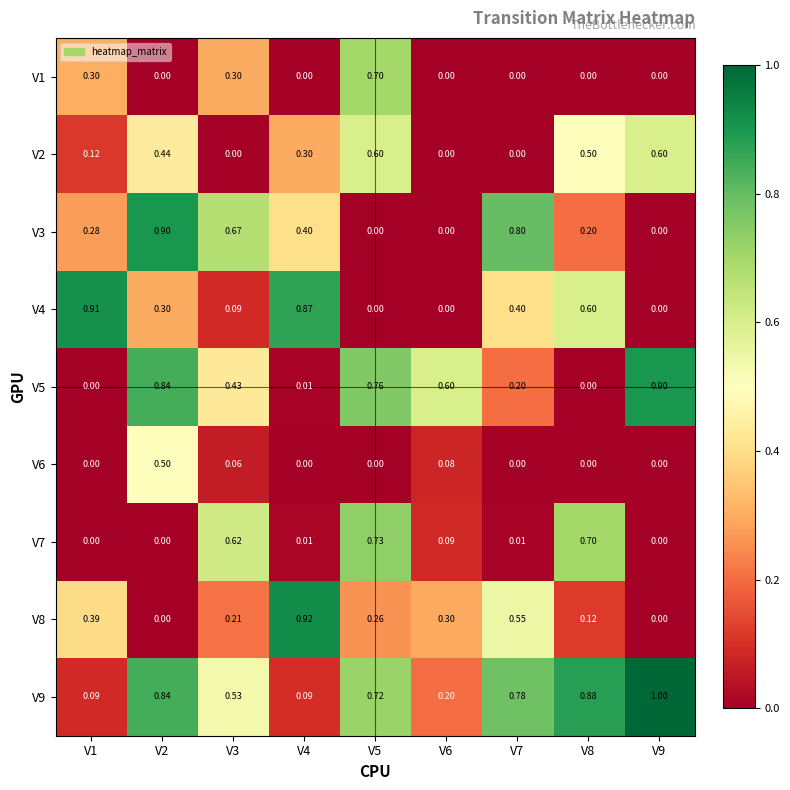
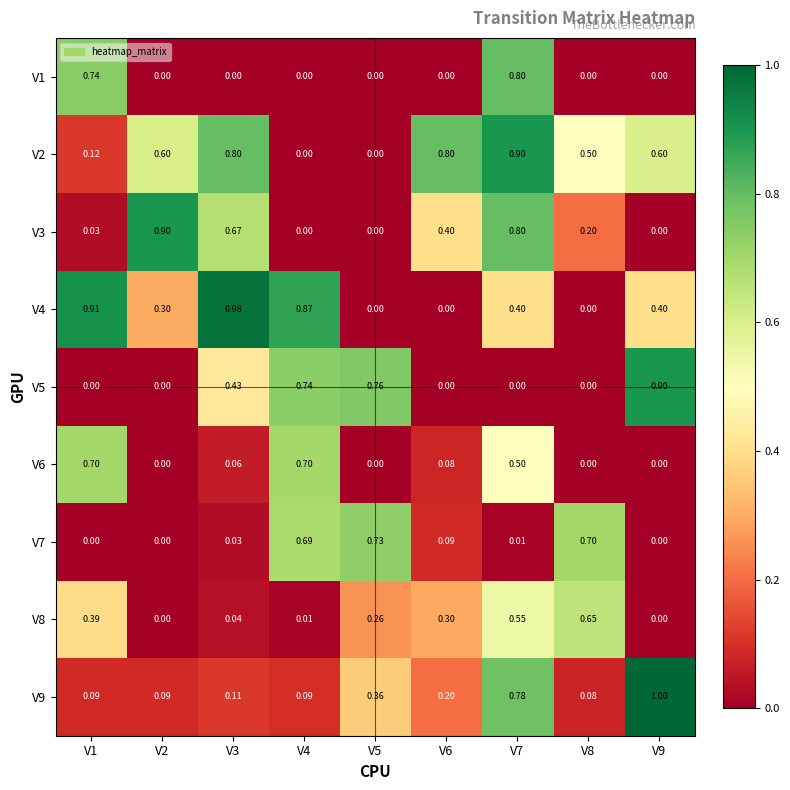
V1, V1: 0.30 -> 0.74
V1, V3: 0.30 -> 0.00
V1, V5: 0.70 -> 0.00
V1, V7: 0.00 -> 0.80
V2, V2: 0.44 -> 0.60
V2, V3: 0.00 -> 0.80
V2, V4: 0.30 -> 0.00
V2, V5: 0.60 -> 0.00
V2, V6: 0.00 -> 0.80
V2, V7: 0.00 -> 0.90
V3, V1: 0.28 -> 0.03
V3, V4: 0.40 -> 0.00
V3, V6: 0.00 -> 0.40
V4, V3: 0.09 -> 0.98
V4, V8: 0.60 -> 0.00
V4, V9: 0.00 -> 0.40
V5, V2: 0.84 -> 0.00
V5, V4: 0.01 -> 0.74
V5, V6: 0.60 -> 0.00
V5, V7: 0.20 -> 0.00
V6, V1: 0.00 -> 0.70
V6, V2: 0.50 -> 0.00
V6, V4: 0.00 -> 0.70
V6, V7: 0.00 -> 0.50
V7, V3: 0.62 -> 0.03
V7, V4: 0.01 -> 0.69
V8, V3: 0.21 -> 0.04
V8, V4: 0.92 -> 0.01
V8, V8: 0.12 -> 0.65
V9, V2: 0.84 -> 0.09
V9, V3: 0.53 -> 0.11
V9, V5: 0.72 -> 0.36
V9, V8: 0.88 -> 0.08
